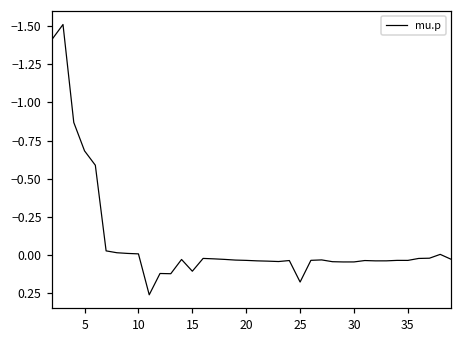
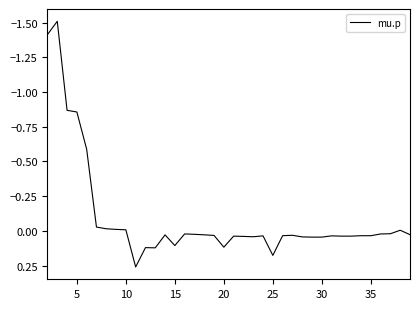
5: -0.68 -> -0.86
20: 0.03 -> 0.12
